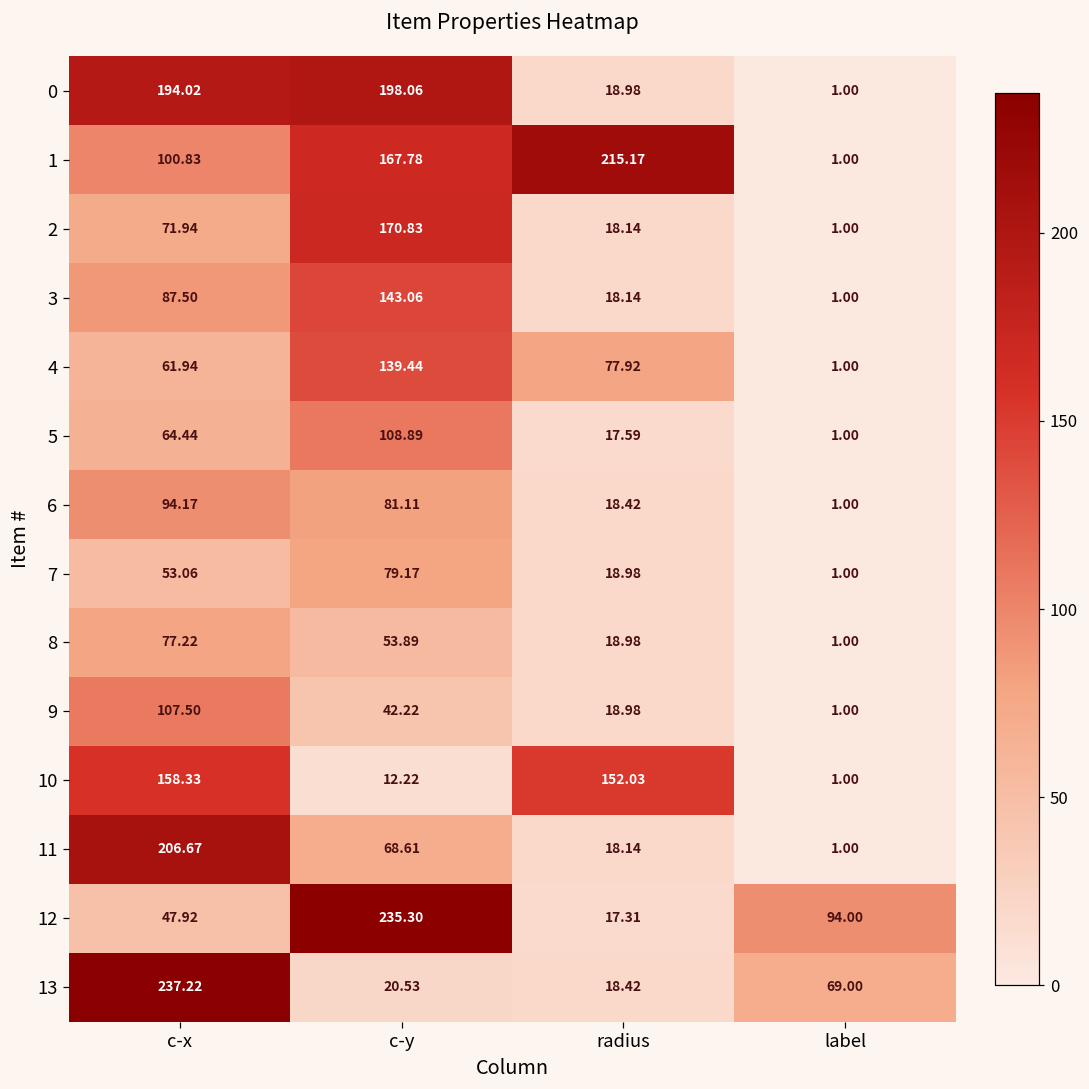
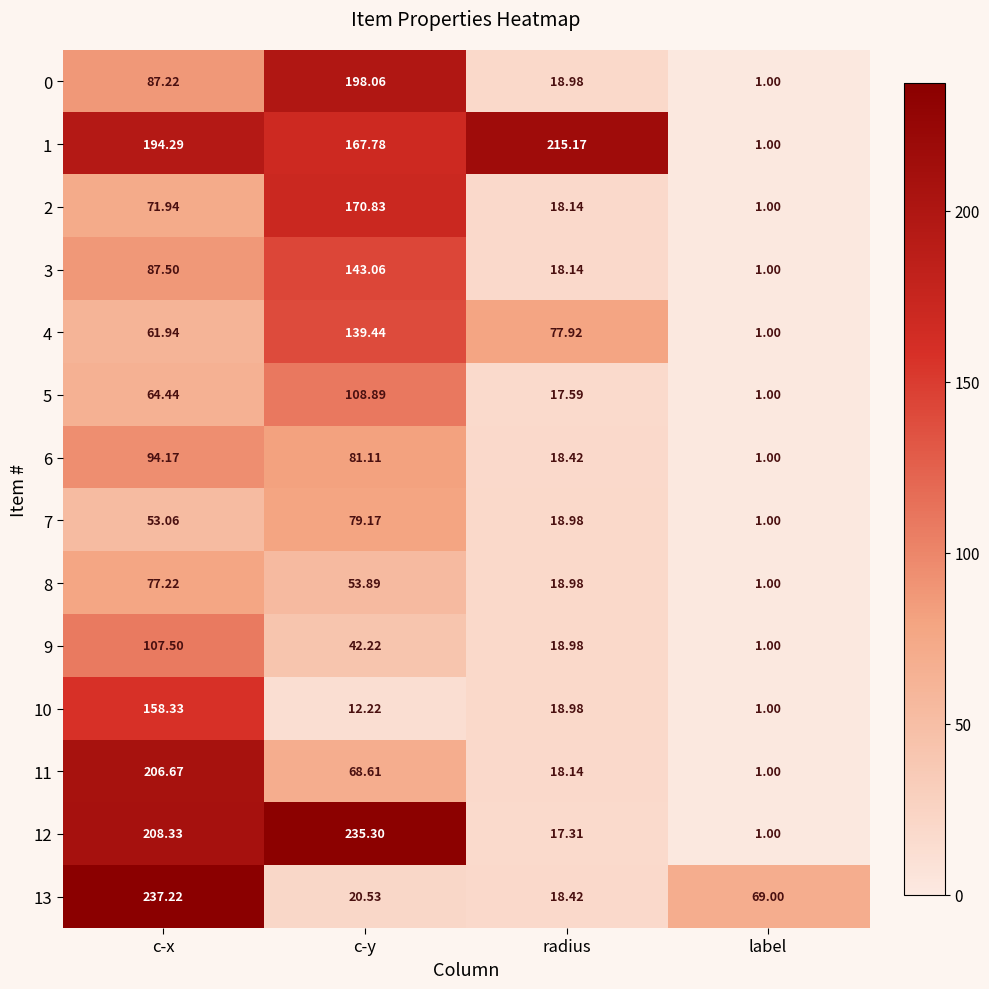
0, c-x: 194.02 -> 87.22
1, c-x: 100.83 -> 194.29
10, radius: 152.03 -> 18.98
12, c-x: 47.92 -> 208.33
12, label: 94.00 -> 1.00
